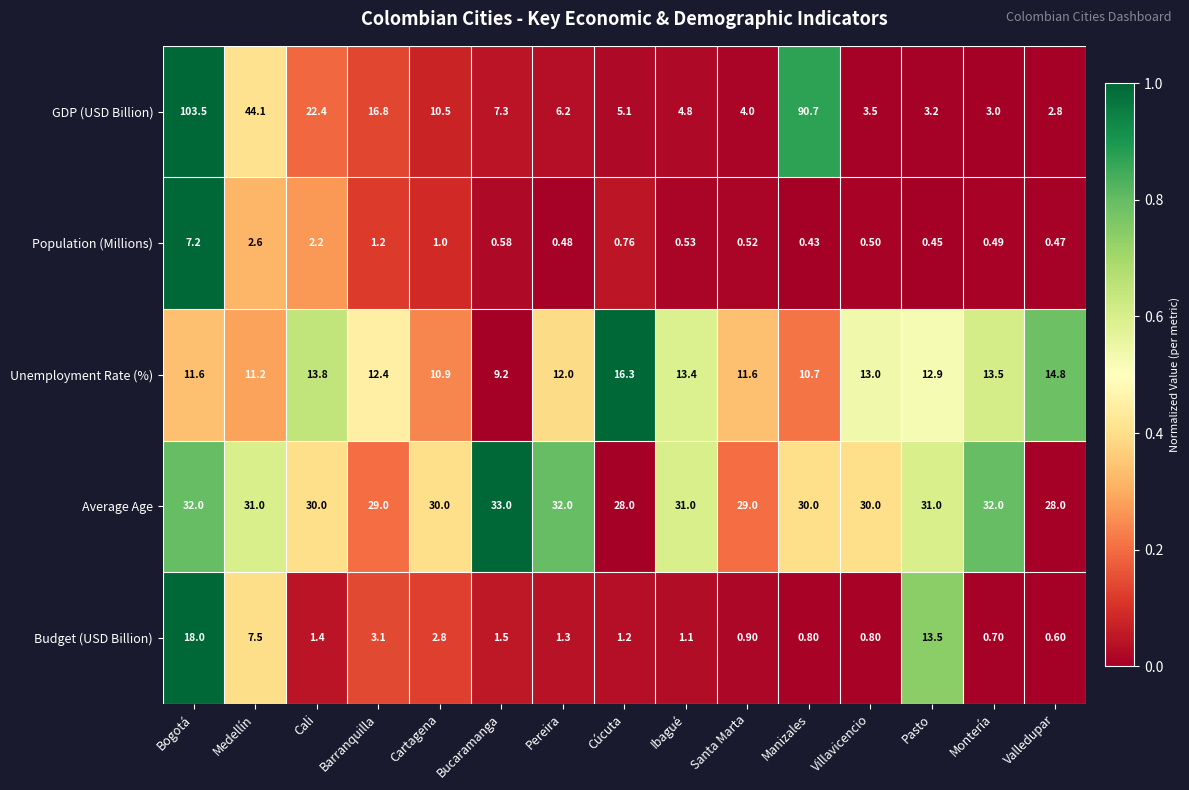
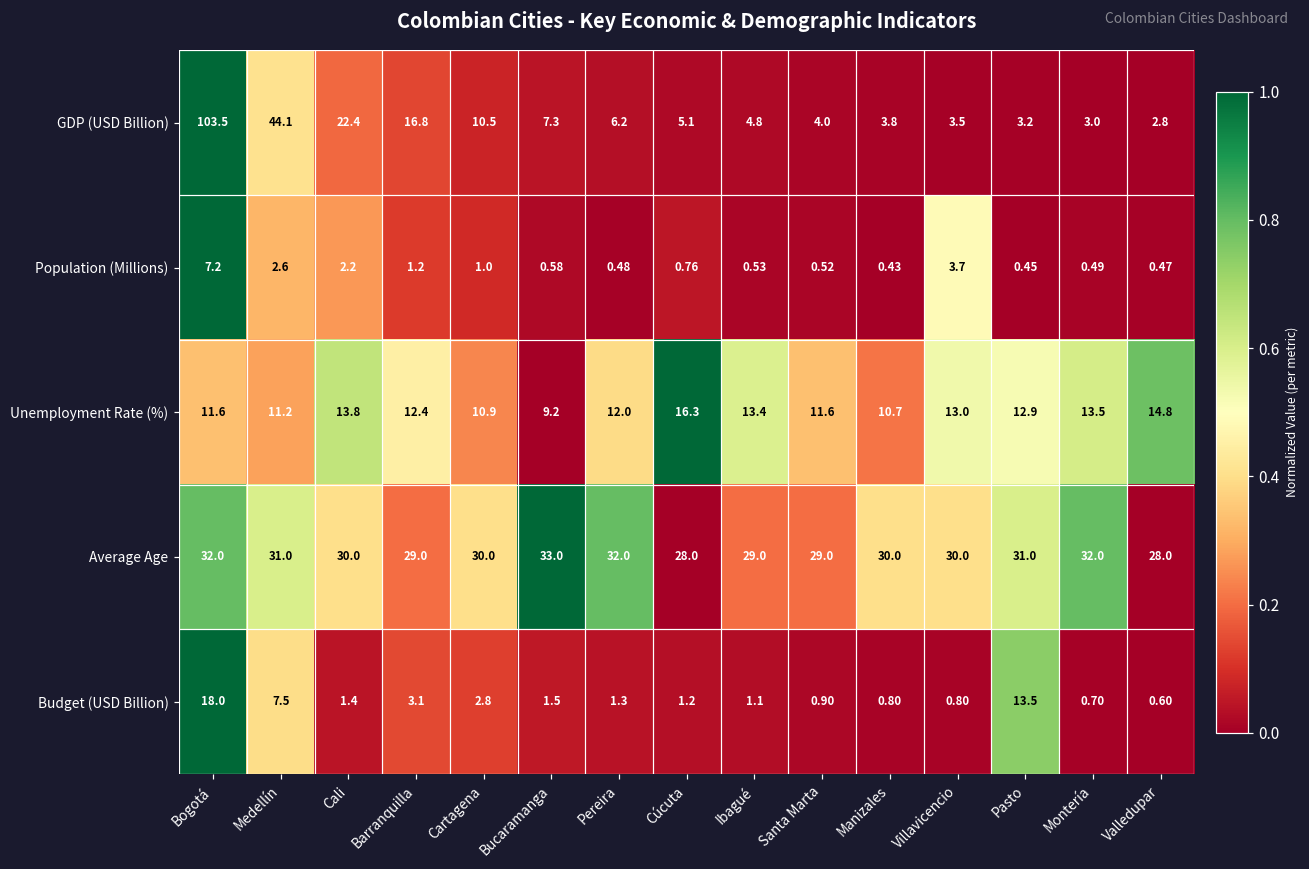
GDP (USD Billion), Manizales: 90.7 -> 3.8
Population (Millions), Villavicencio: 0.50 -> 3.7
Average Age, Ibagué: 31.0 -> 29.0
